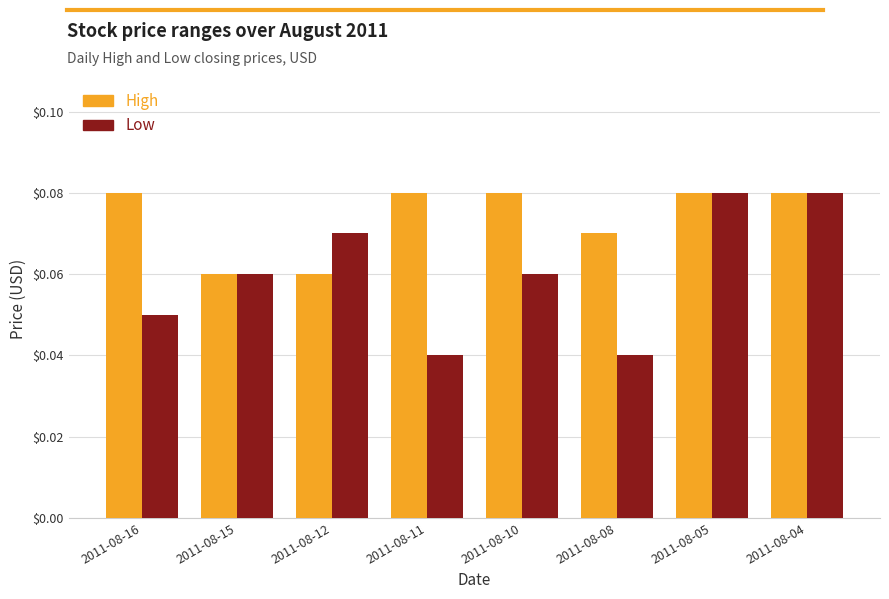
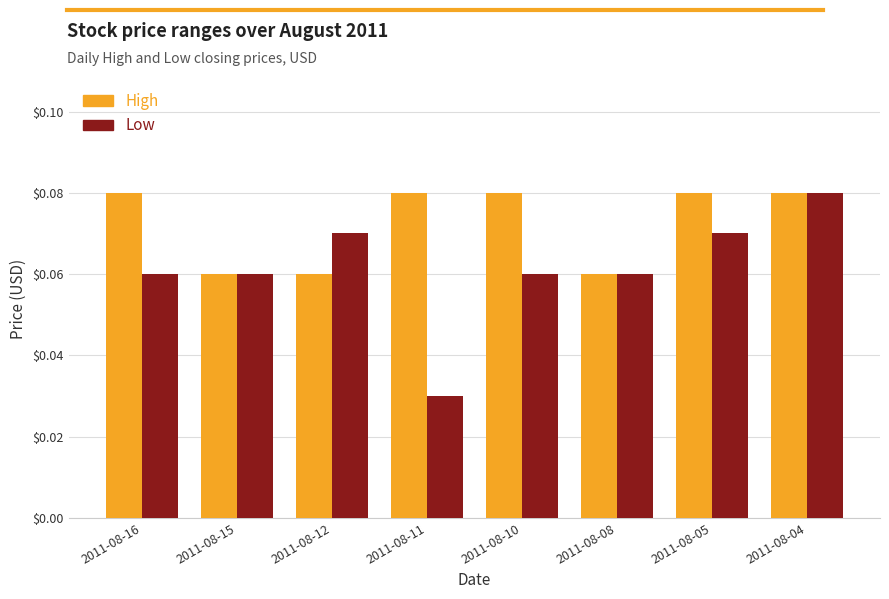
Low, 2011-08-16: $0.05 -> $0.06
Low, 2011-08-11: $0.04 -> $0.03
High, 2011-08-08: $0.07 -> $0.06
Low, 2011-08-08: $0.04 -> $0.06
Low, 2011-08-05: $0.08 -> $0.07
